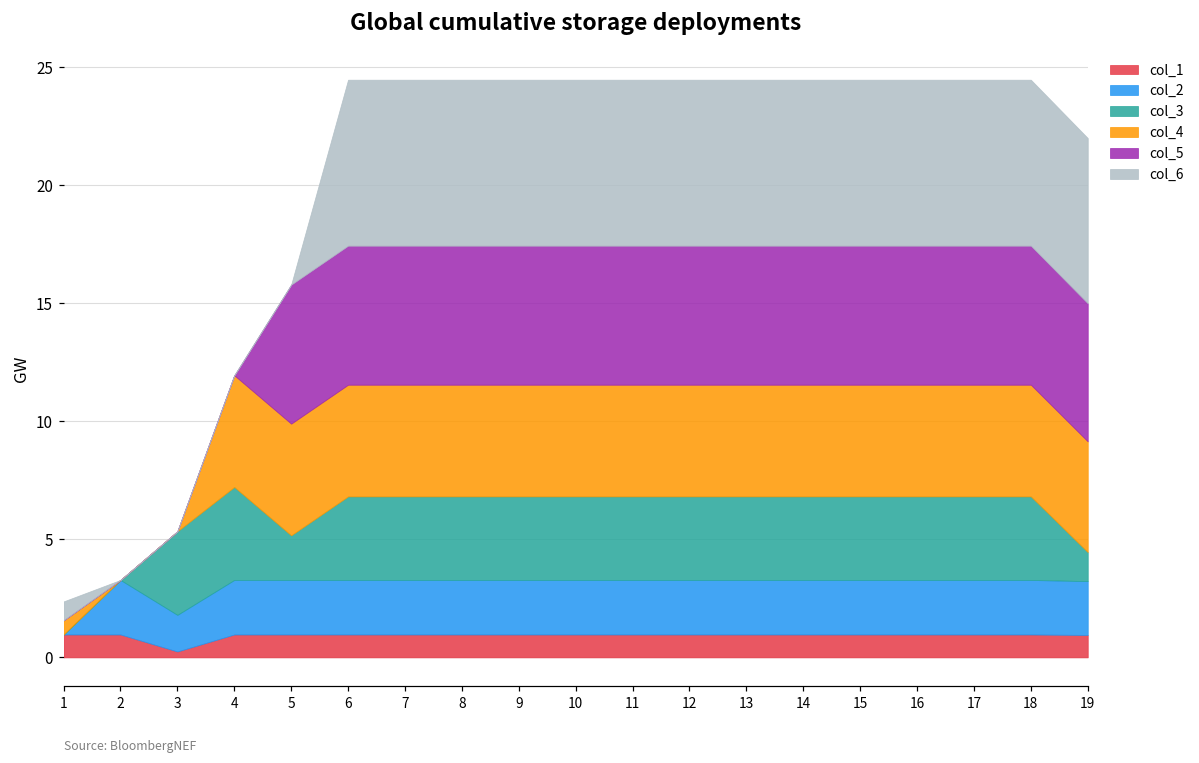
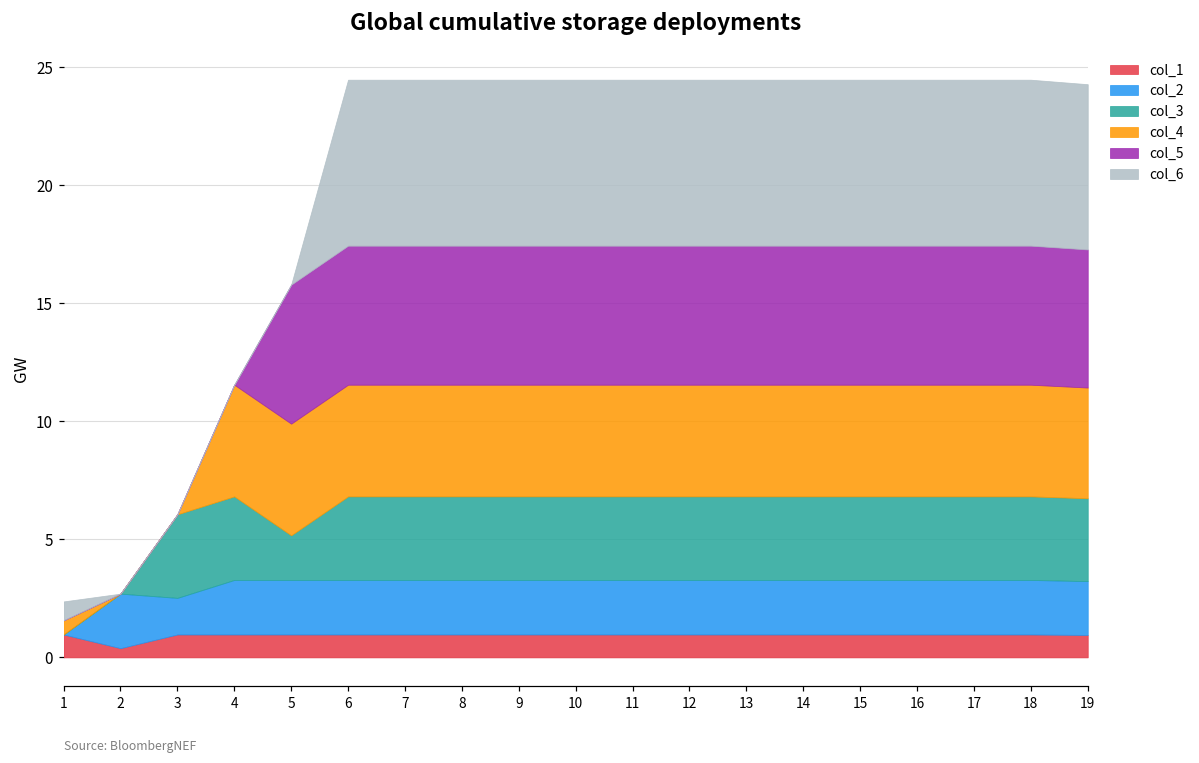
col_1, 2: 1.0 -> 0.4
col_1, 3: 0.3 -> 1.0
col_3, 4: 3.9 -> 3.5
col_3, 19: 1.2 -> 3.5
